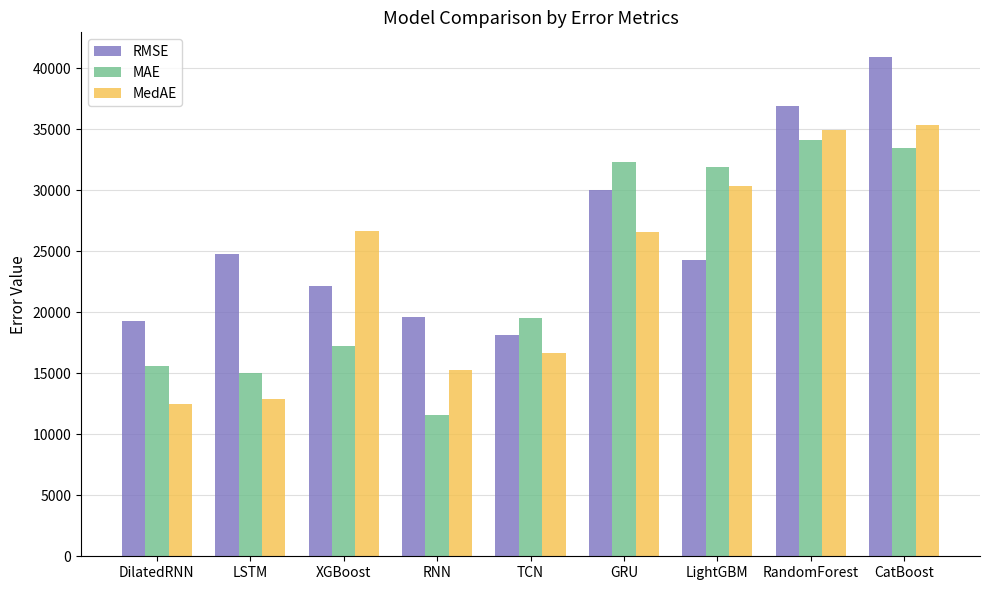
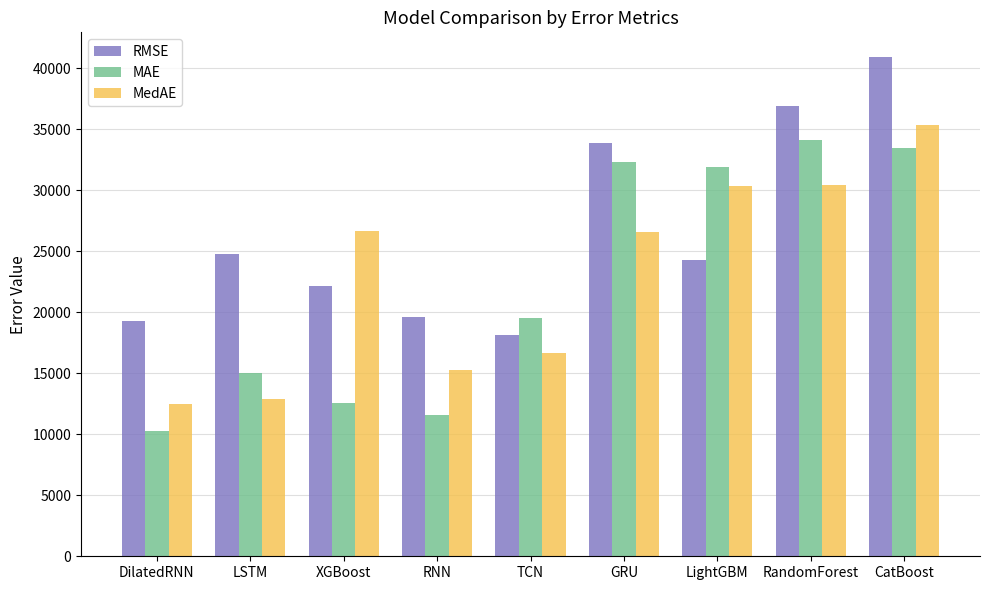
MAE, DilatedRNN: 15600 -> 10300
MAE, XGBoost: 17300 -> 12500
RMSE, GRU: 30000 -> 33900
MedAE, RandomForest: 34900 -> 30400
